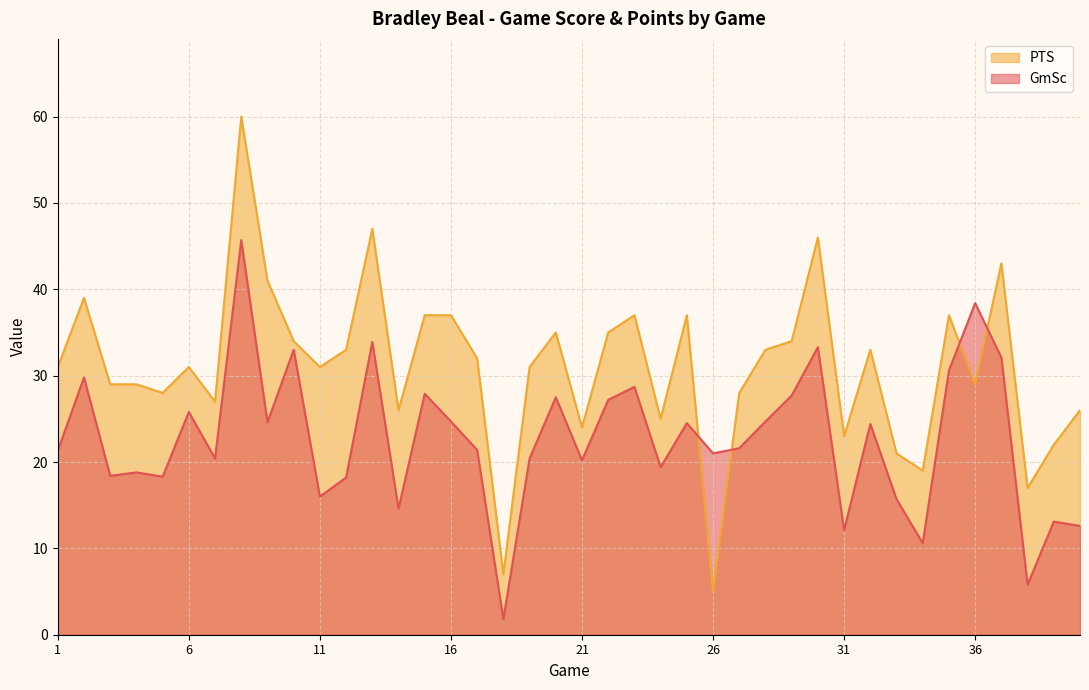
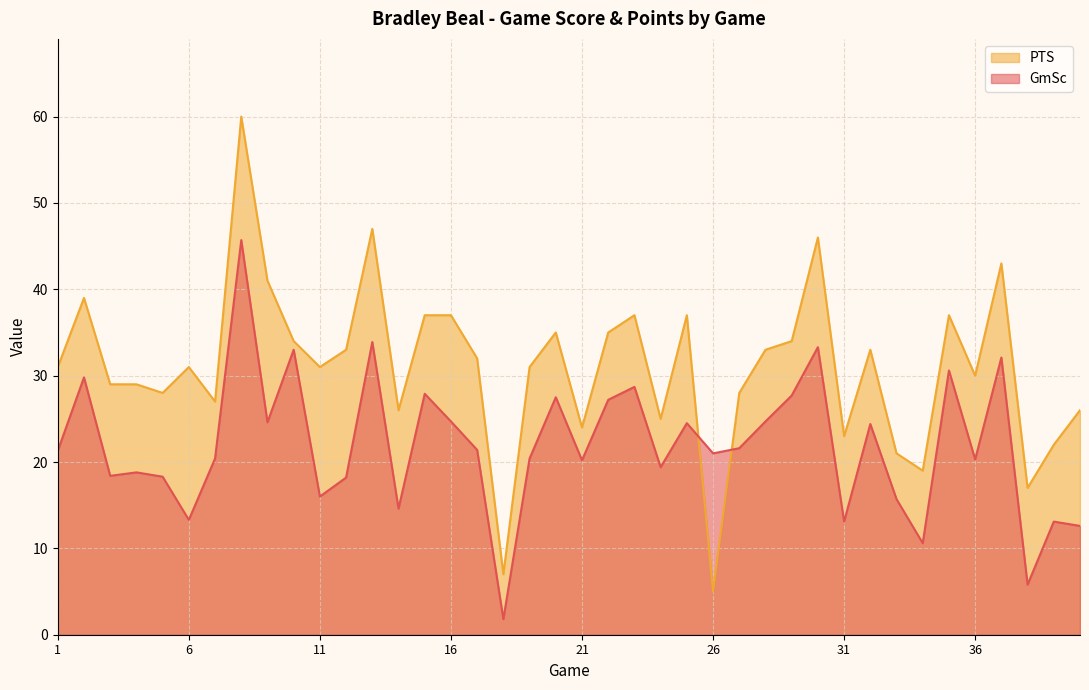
GmSc, 6: 26 -> 13
GmSc, 31: 12 -> 13
PTS, 36: 29 -> 30
GmSc, 36: 38 -> 20
